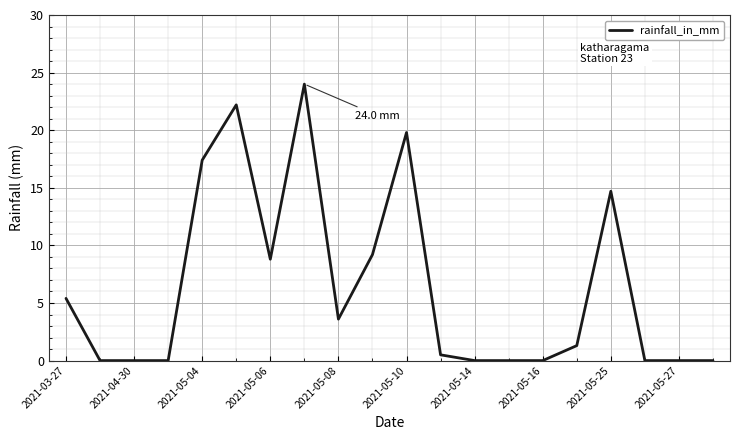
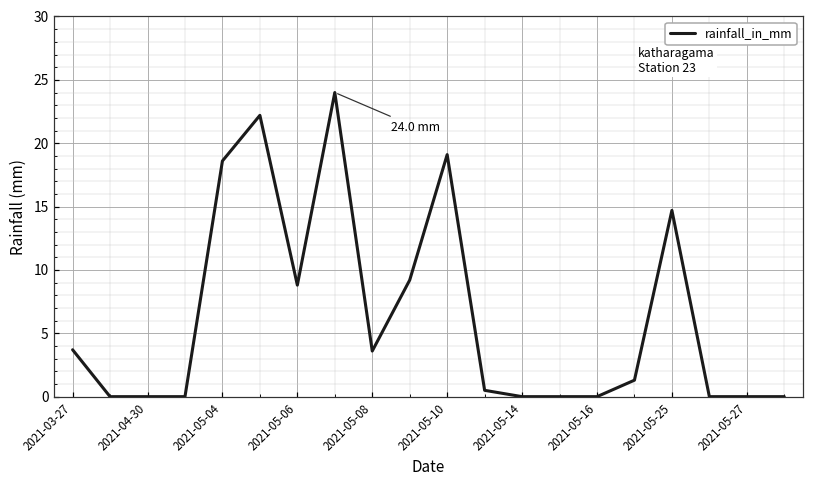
2021-03-27: 5.4 -> 3.7
2021-05-04: 17.4 -> 18.6
2021-05-10: 19.8 -> 19.1
